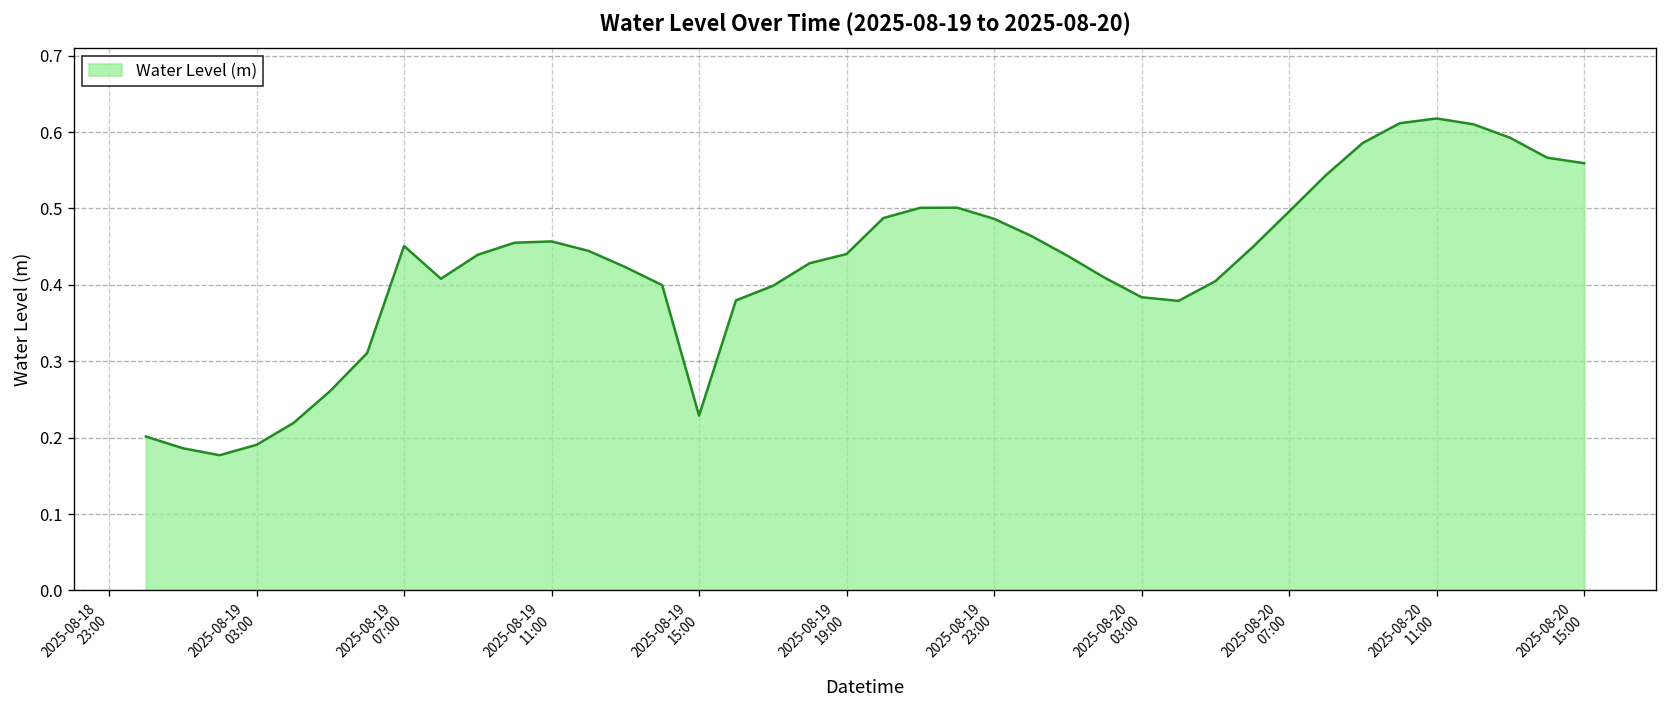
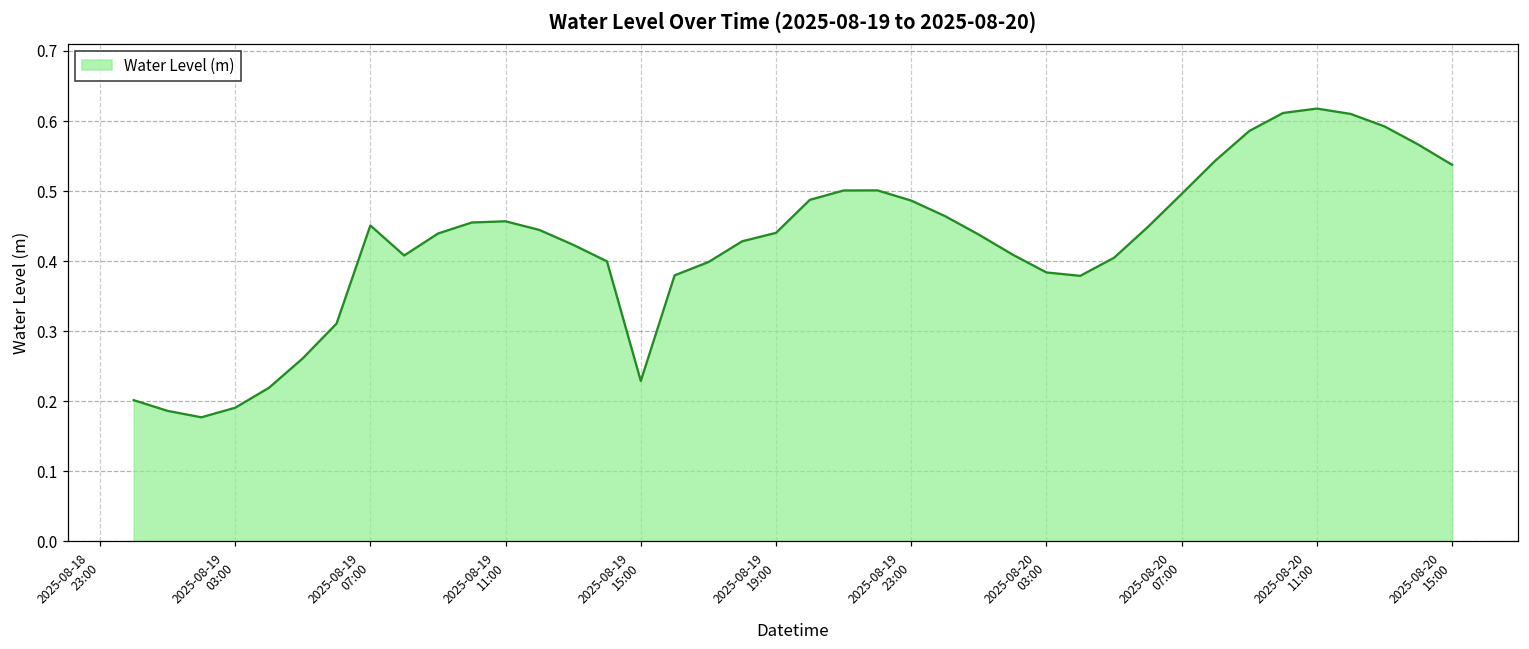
2025-08-20 15:00: 0.56 -> 0.54
